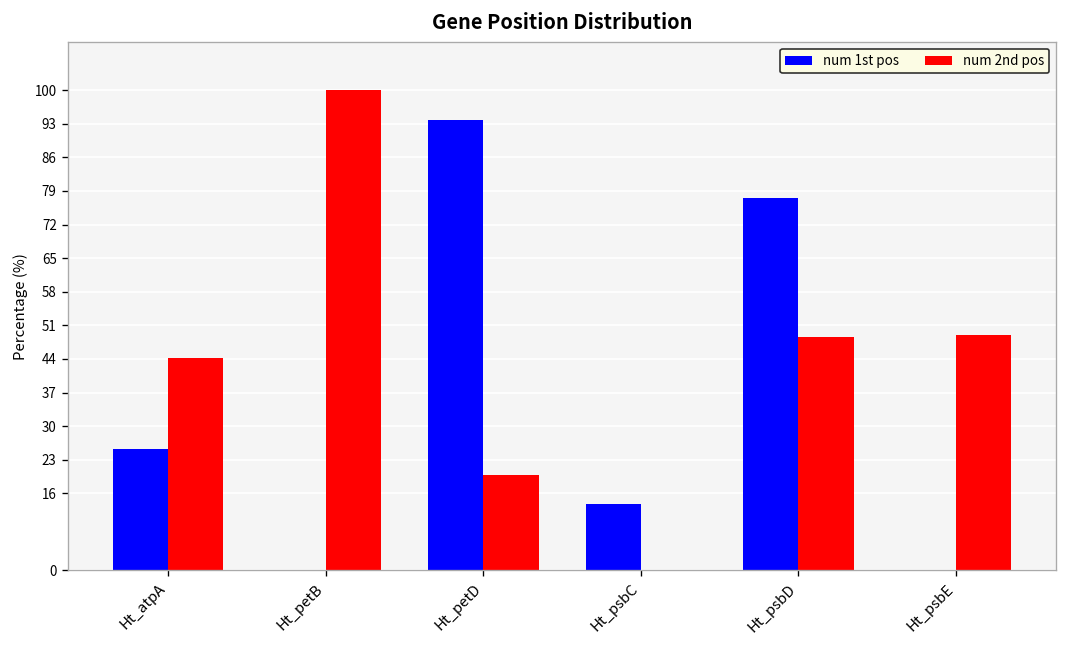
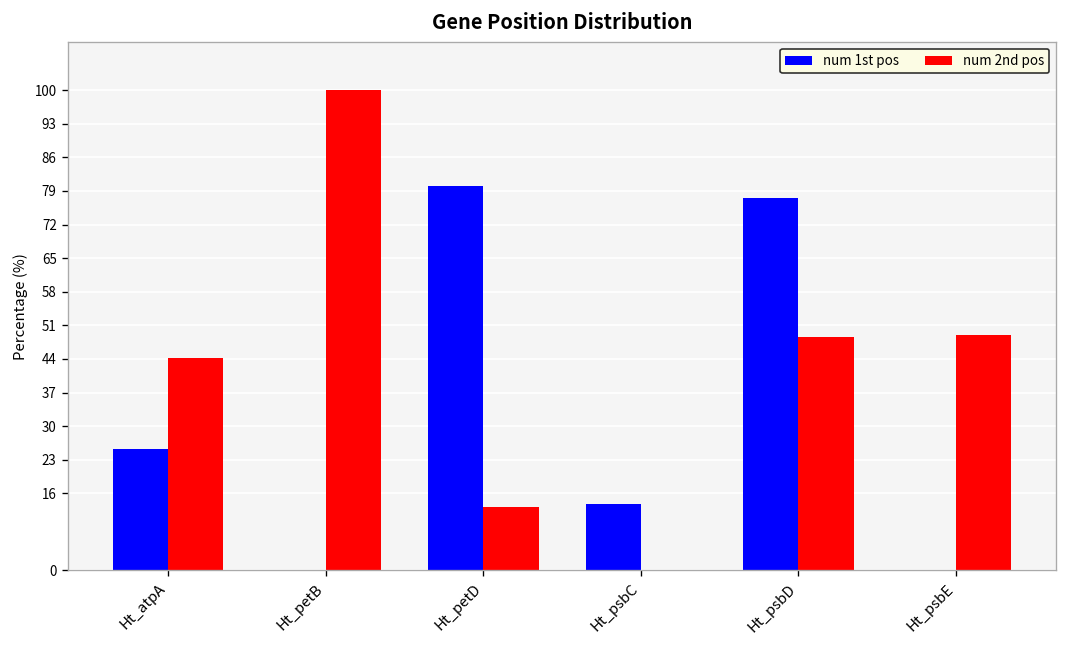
num 1st pos, Ht_petD: 94 -> 80
num 2nd pos, Ht_petD: 20 -> 13
